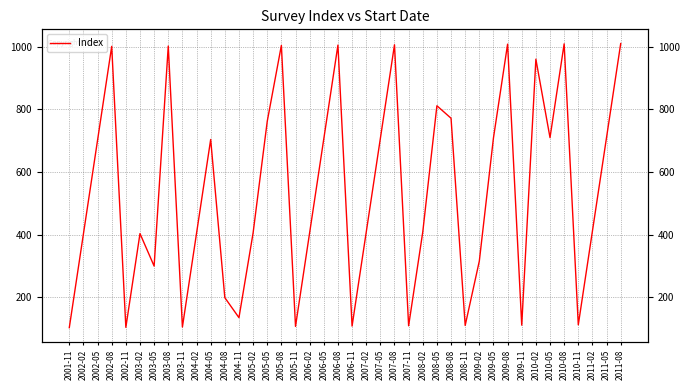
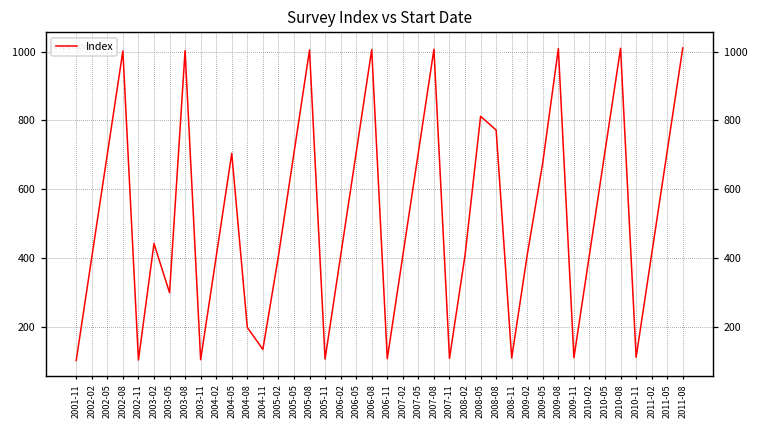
2003-02: 400 -> 440
2005-05: 760 -> 710
2009-02: 320 -> 410
2009-05: 710 -> 680
2010-02: 960 -> 410
